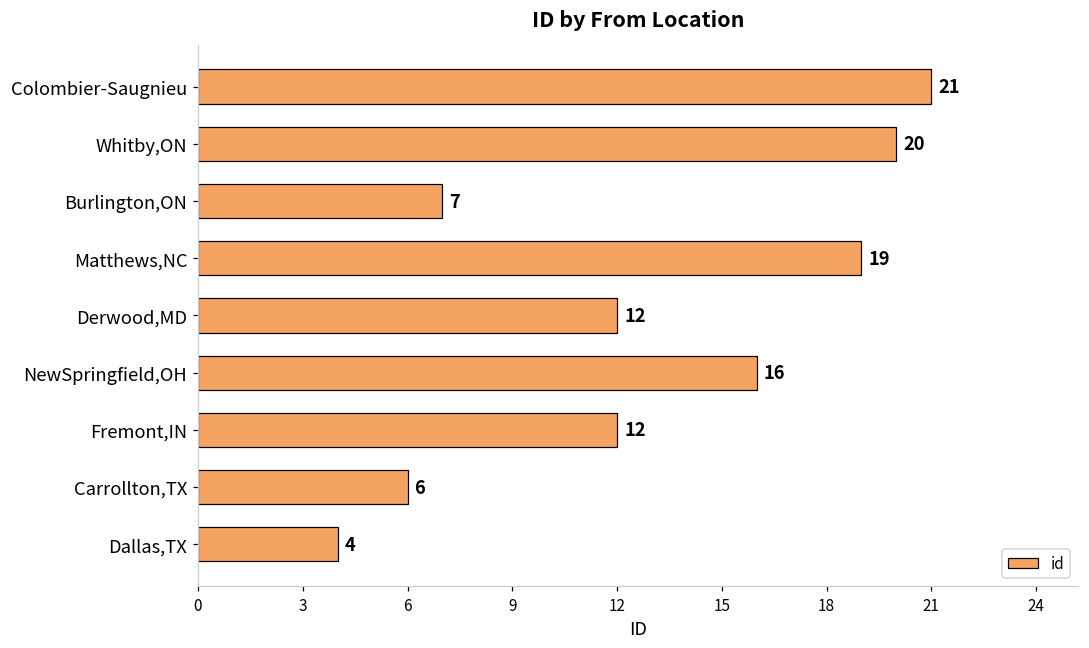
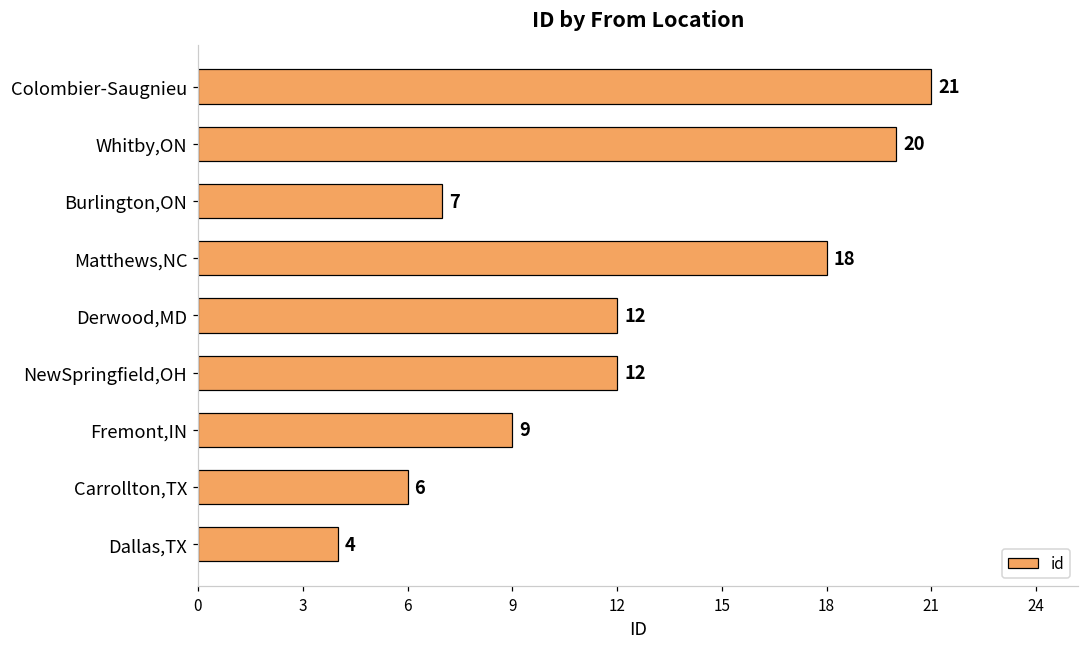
Matthews,NC: 19 -> 18
NewSpringfield,OH: 16 -> 12
Fremont,IN: 12 -> 9
